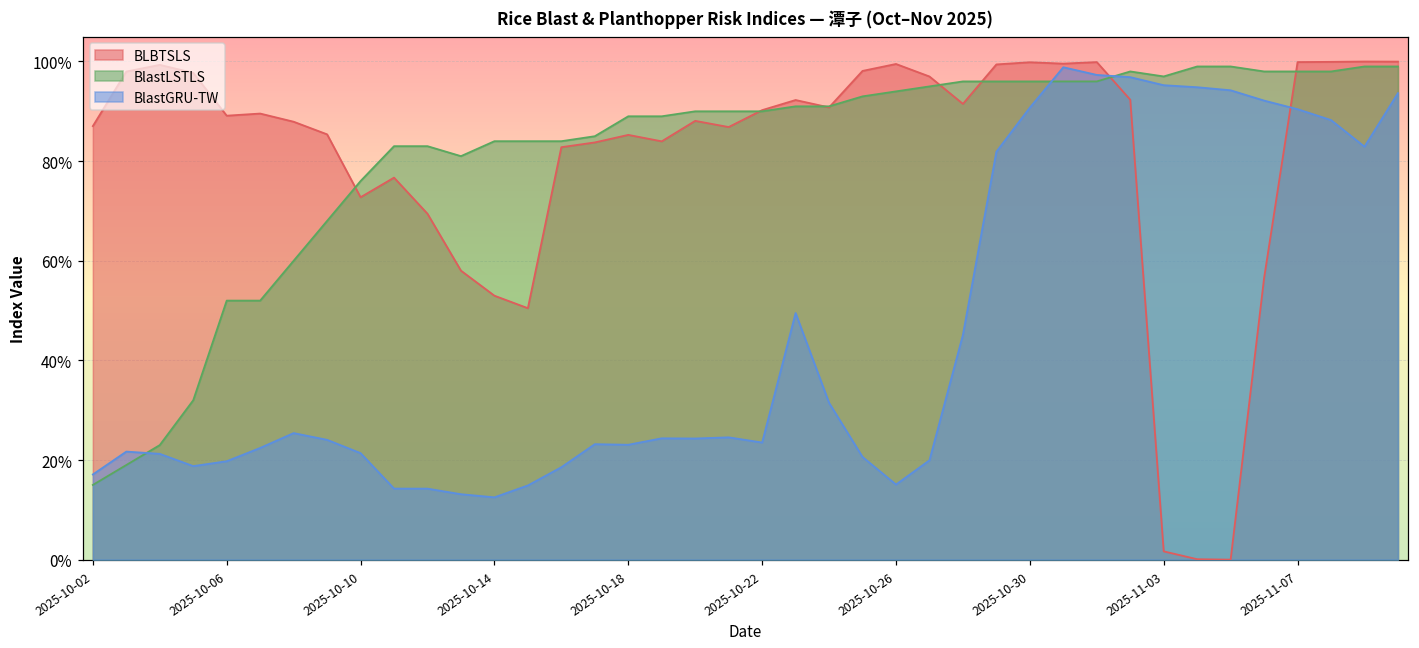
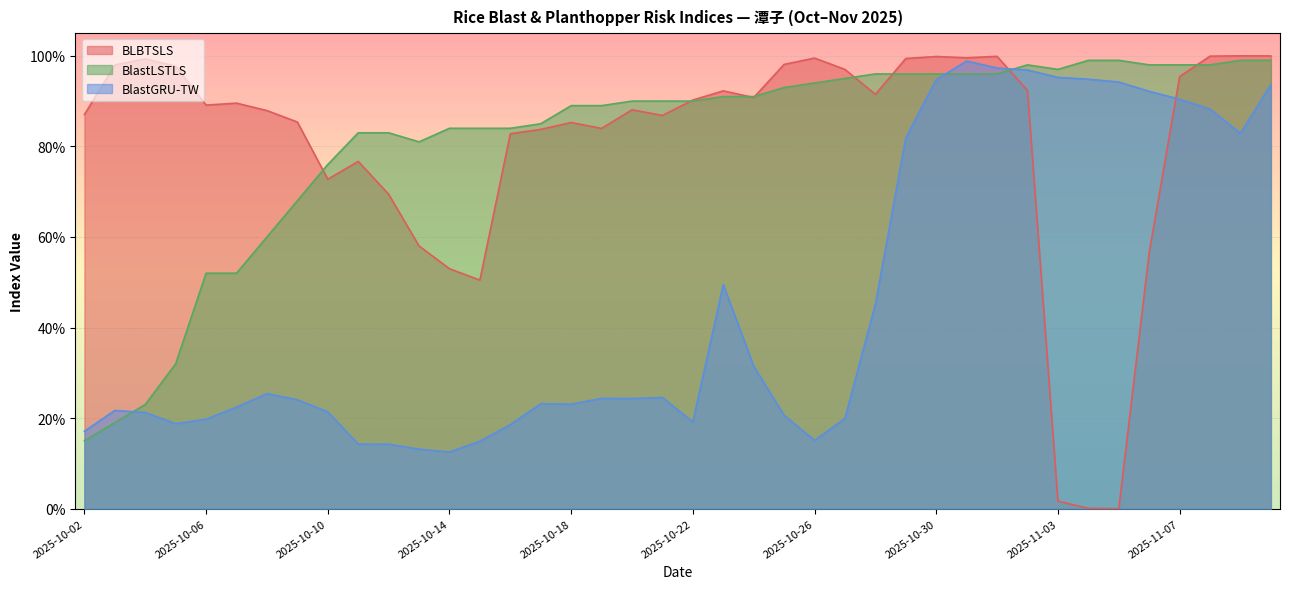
BlastGRU-TW, 2025-10-22: 24% -> 19%
BlastGRU-TW, 2025-10-30: 91% -> 95%
BLBTSLS, 2025-11-07: 100% -> 95%
